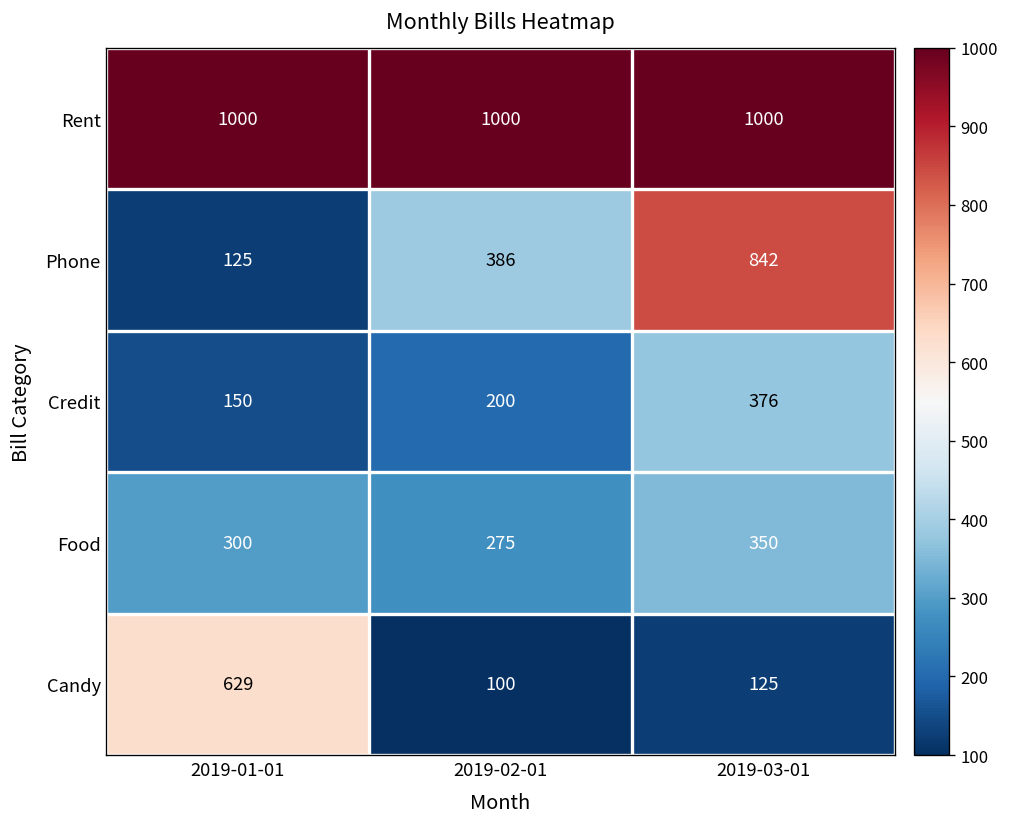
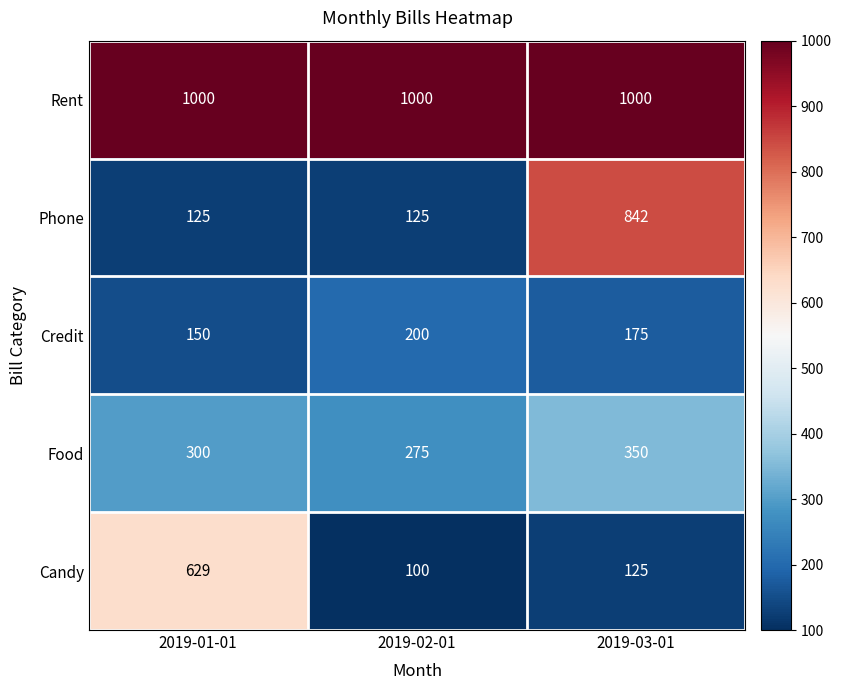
Phone, 2019-02-01: 386 -> 125
Credit, 2019-03-01: 376 -> 175
